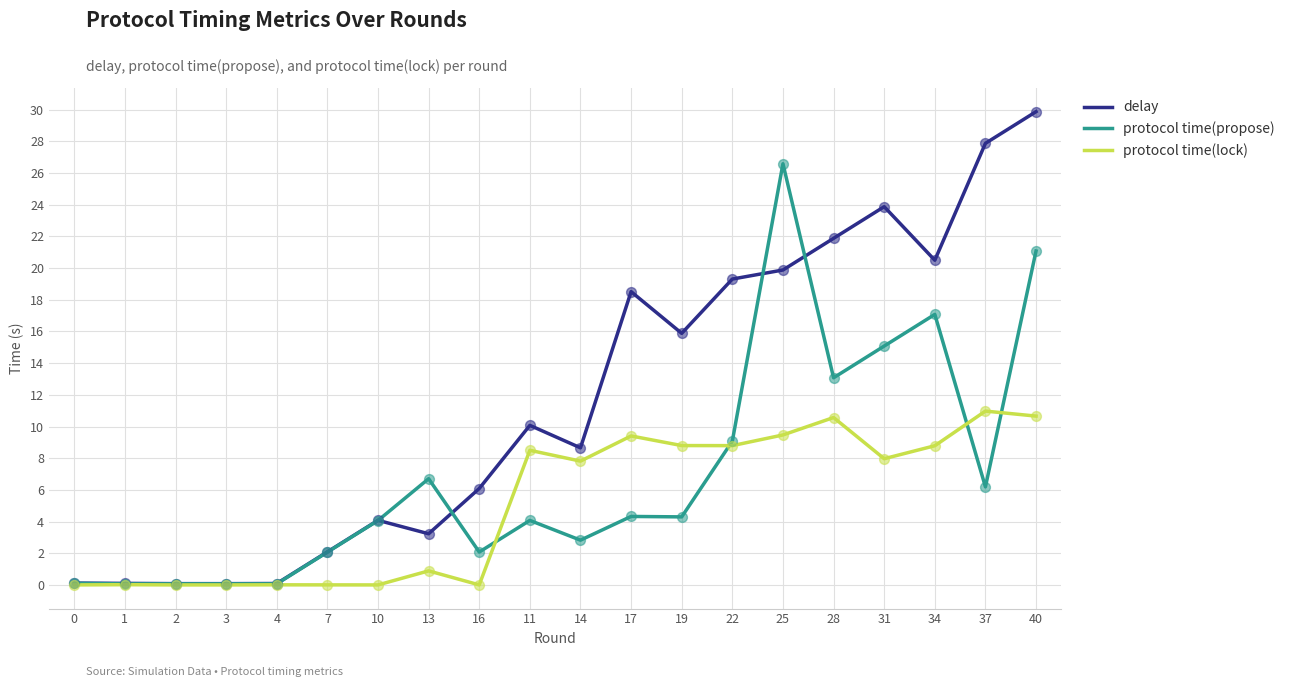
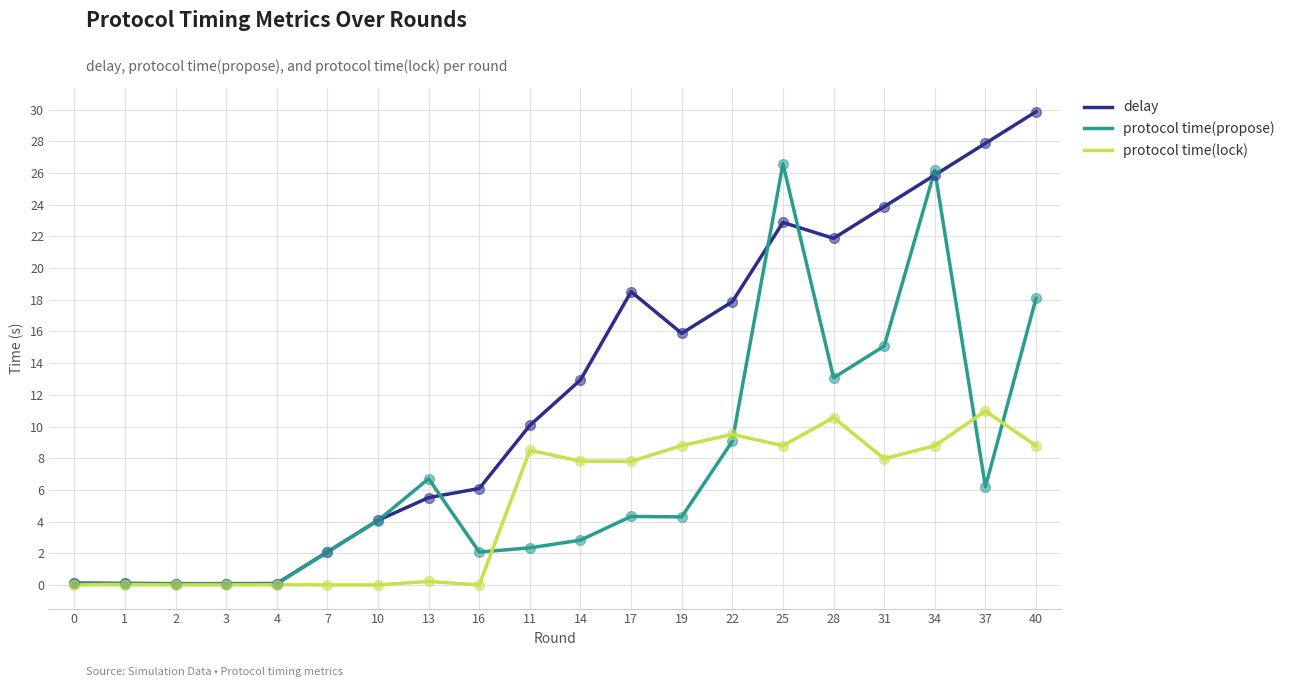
delay, 13: 3.2 -> 5.5
protocol time(lock), 13: 0.9 -> 0.2
protocol time(propose), 11: 4.1 -> 2.3
delay, 14: 8.7 -> 12.9
protocol time(lock), 17: 9.4 -> 7.8
delay, 22: 19.3 -> 17.9
protocol time(lock), 22: 8.8 -> 9.5
delay, 25: 19.9 -> 22.9
protocol time(lock), 25: 9.5 -> 8.8
delay, 34: 20.5 -> 25.9
protocol time(propose), 34: 17.1 -> 26.2
protocol time(propose), 40: 21.1 -> 18.1
protocol time(lock), 40: 10.7 -> 8.8
